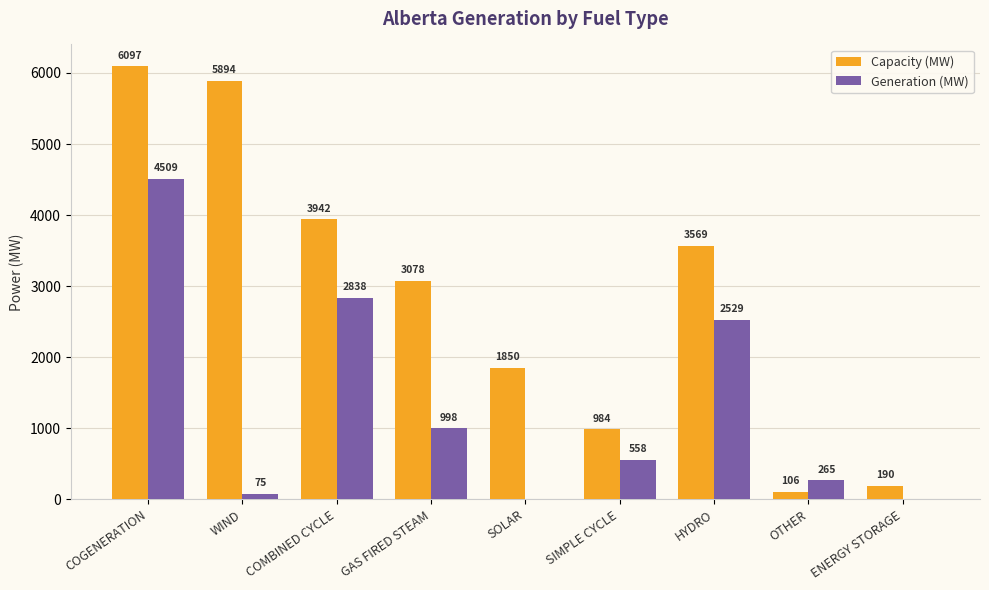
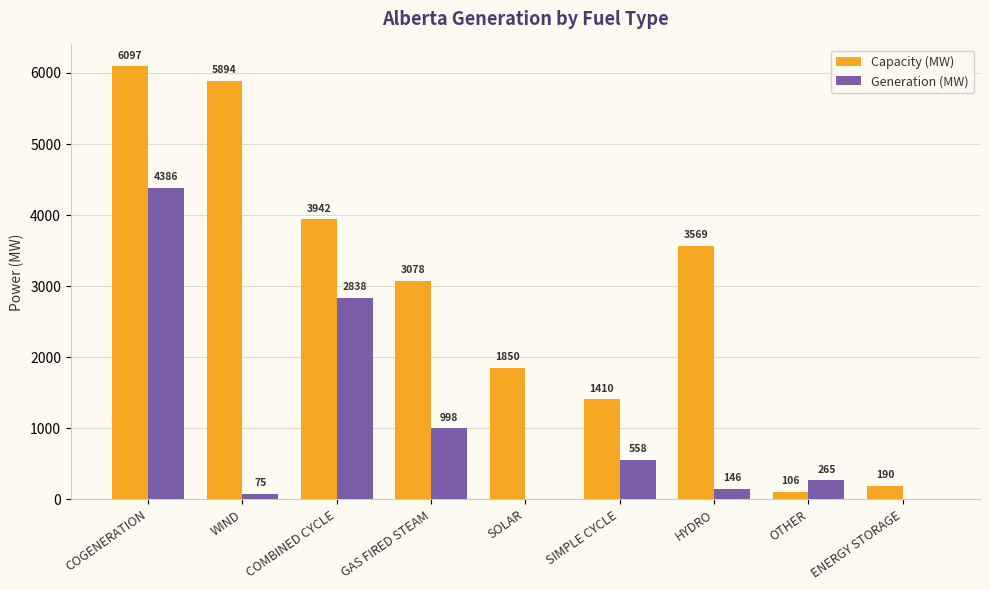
Generation (MW), COGENERATION: 4509 -> 4386
Capacity (MW), SIMPLE CYCLE: 984 -> 1410
Generation (MW), HYDRO: 2529 -> 146
